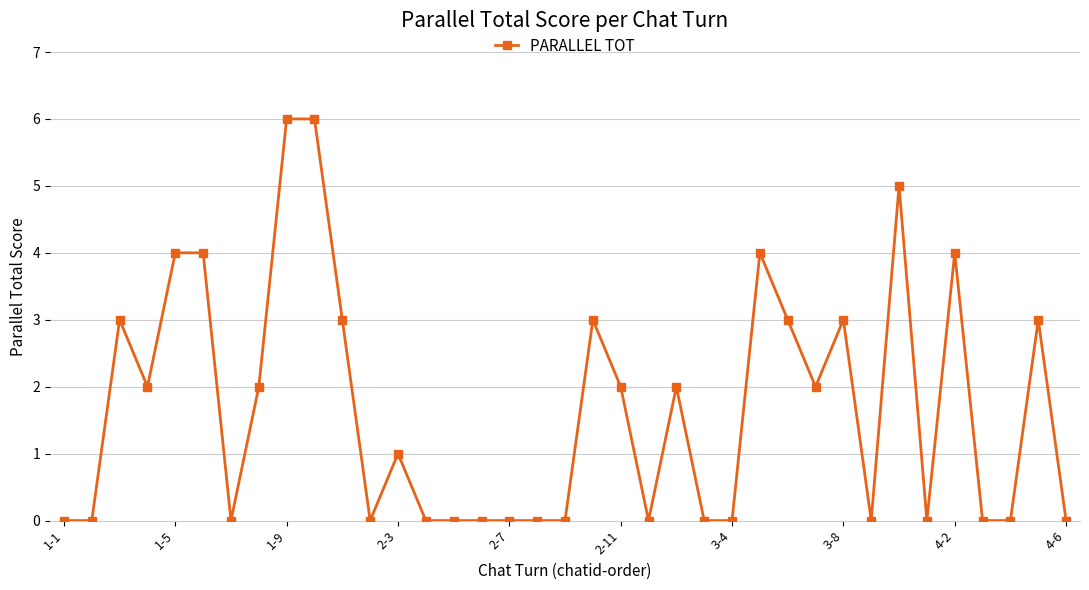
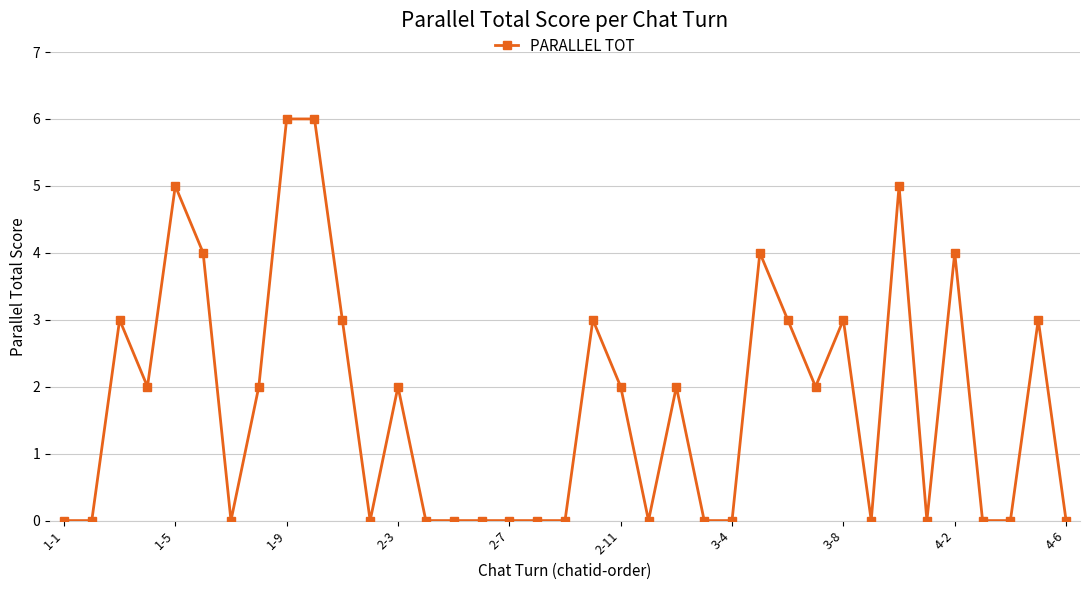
1-5: 4 -> 5
2-3: 1 -> 2
